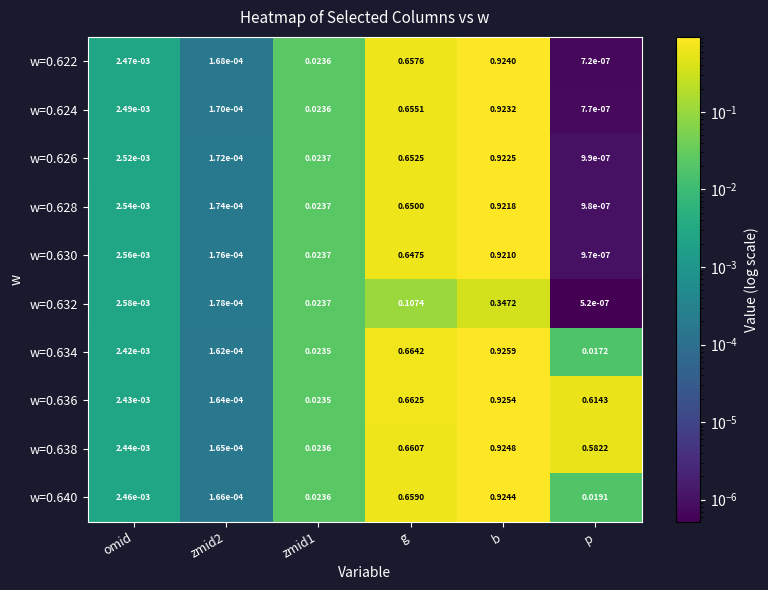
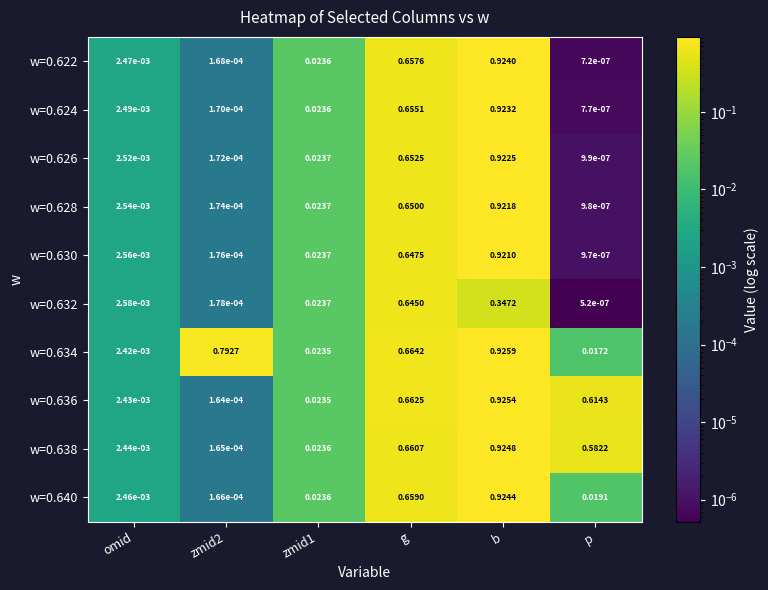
w=0.632, g: 0.1074 -> 0.6450
w=0.634, zmid2: 1.62e-04 -> 0.7927
